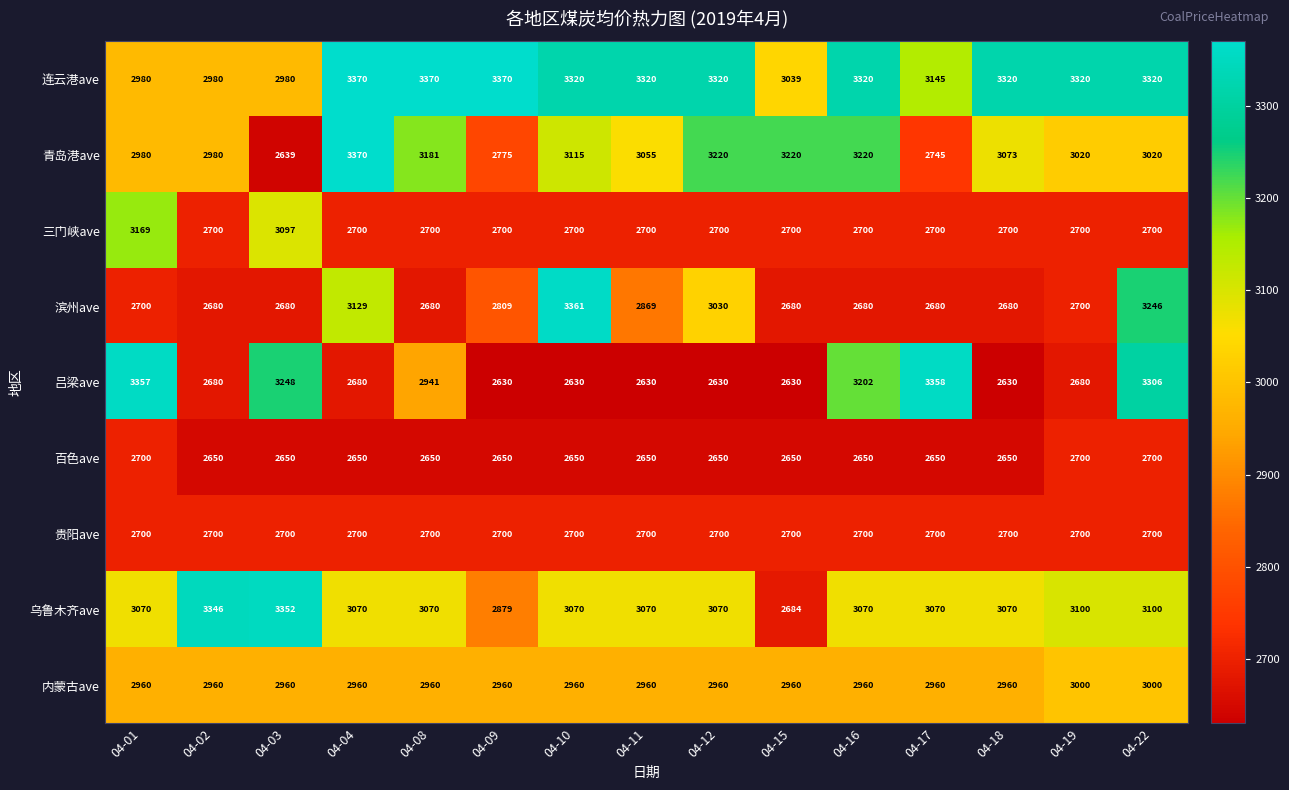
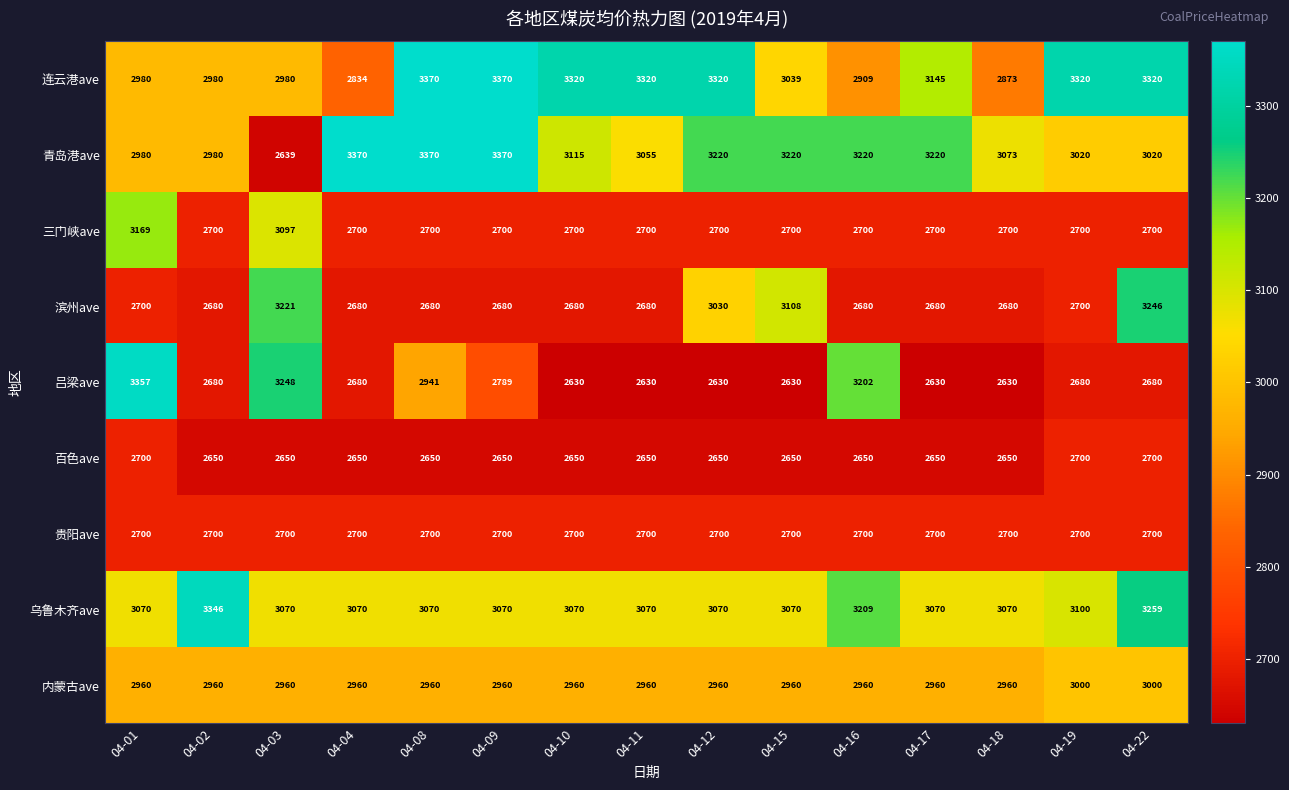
连云港ave, 04-04: 3370 -> 2834
连云港ave, 04-16: 3320 -> 2909
连云港ave, 04-18: 3320 -> 2873
青岛港ave, 04-08: 3181 -> 3370
青岛港ave, 04-09: 2775 -> 3370
青岛港ave, 04-17: 2745 -> 3220
滨州ave, 04-03: 2680 -> 3221
滨州ave, 04-04: 3129 -> 2680
滨州ave, 04-09: 2809 -> 2680
滨州ave, 04-10: 3361 -> 2680
滨州ave, 04-11: 2869 -> 2680
滨州ave, 04-15: 2680 -> 3108
吕梁ave, 04-09: 2630 -> 2789
吕梁ave, 04-17: 3358 -> 2630
吕梁ave, 04-22: 3306 -> 2680
乌鲁木齐ave, 04-03: 3352 -> 3070
乌鲁木齐ave, 04-09: 2879 -> 3070
乌鲁木齐ave, 04-15: 2684 -> 3070
乌鲁木齐ave, 04-16: 3070 -> 3209
乌鲁木齐ave, 04-22: 3100 -> 3259
